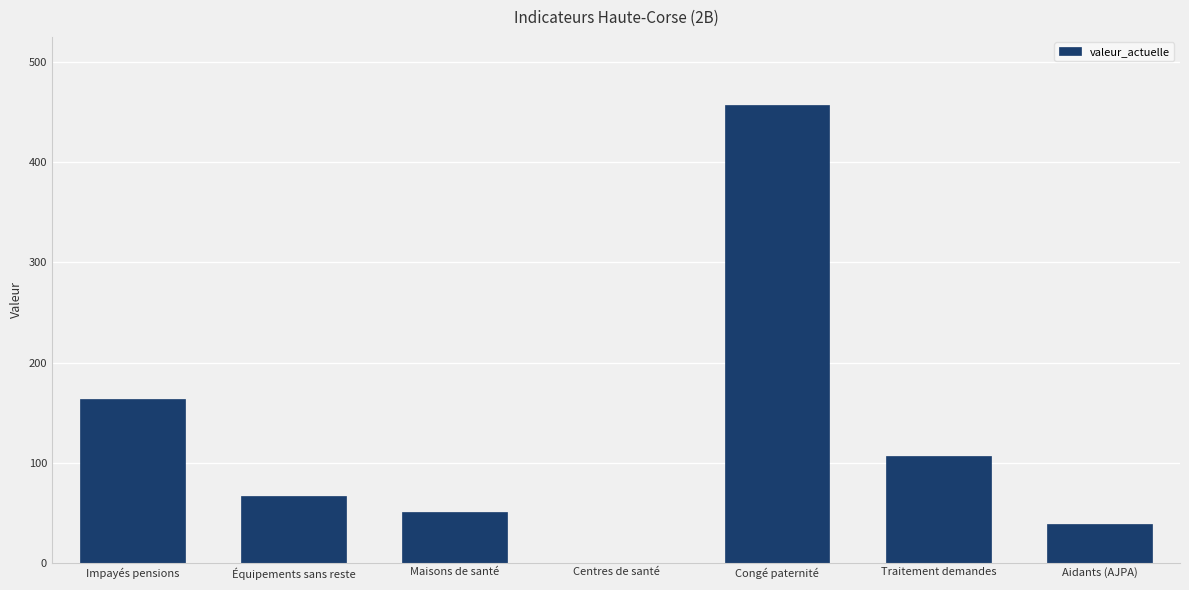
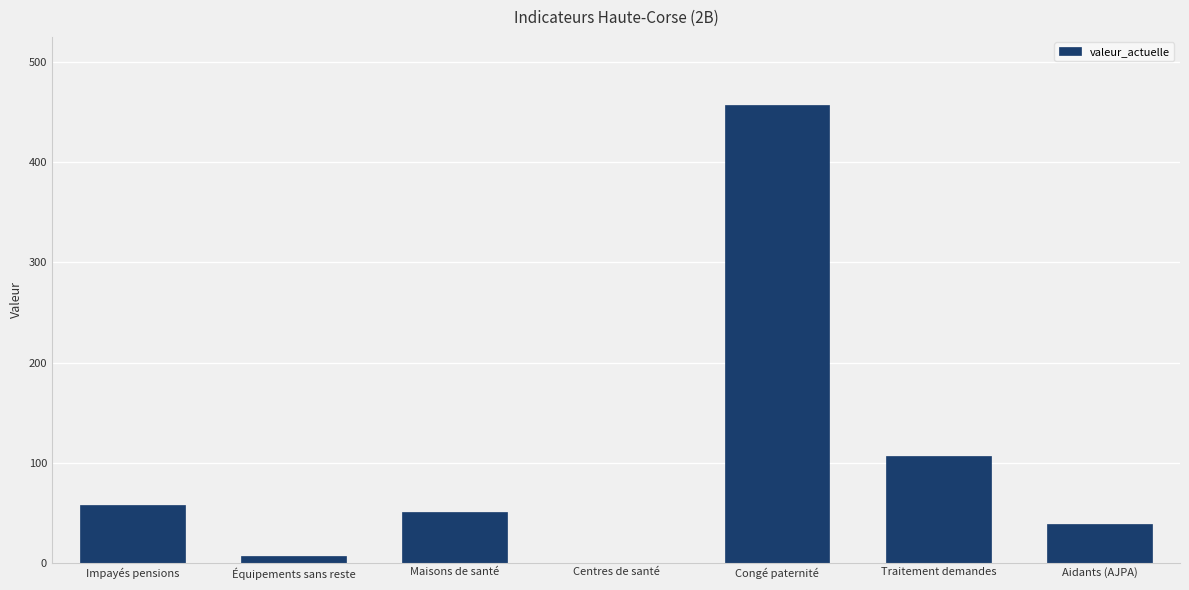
Impayés pensions: 164 -> 58
Équipements sans reste: 67 -> 6
